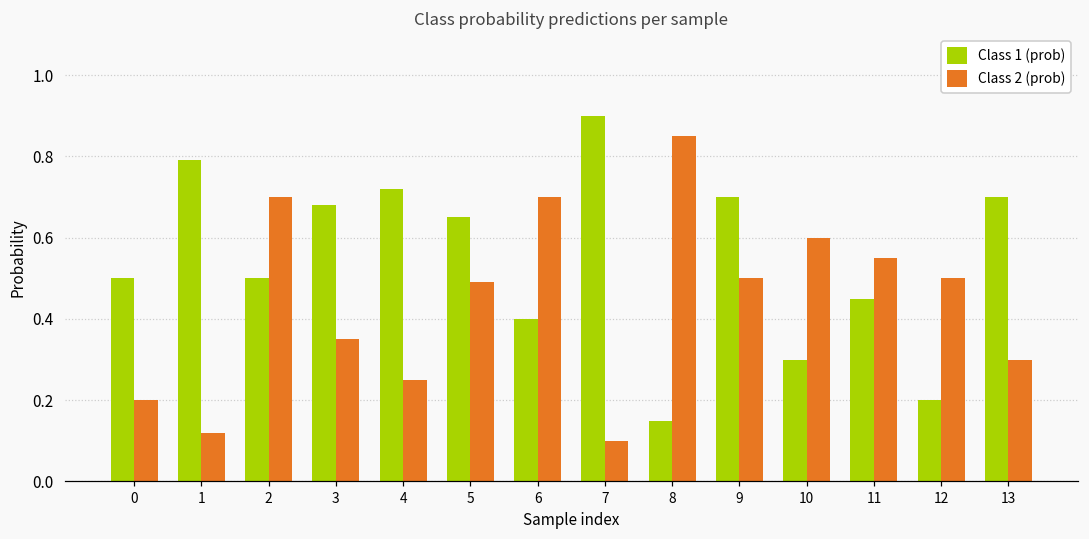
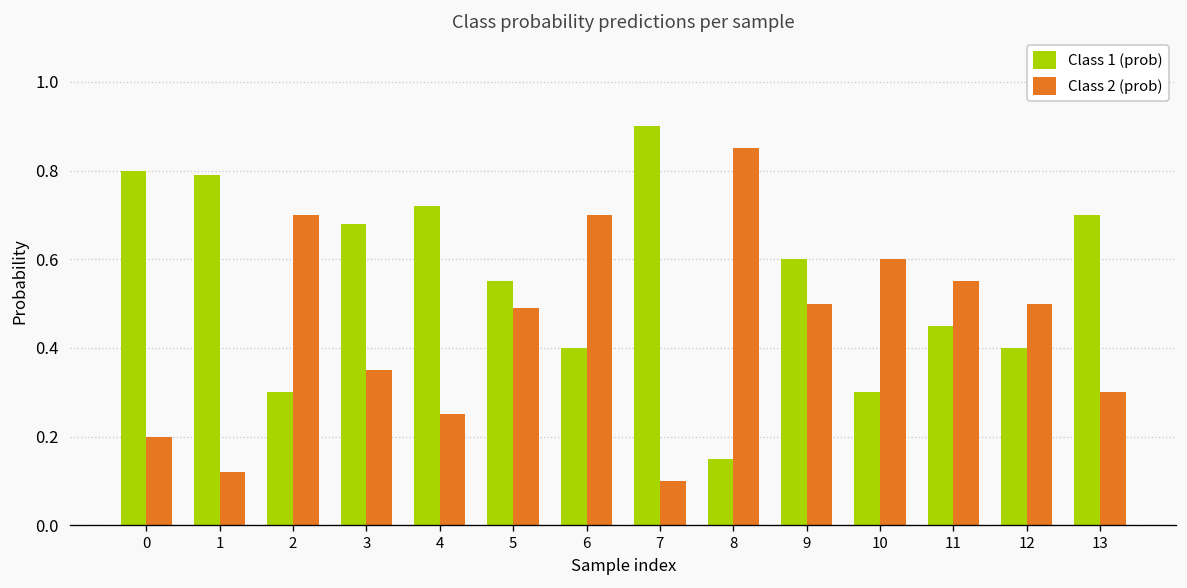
Class 1 (prob), 0: 0.5 -> 0.8
Class 1 (prob), 2: 0.5 -> 0.3
Class 1 (prob), 5: 0.65 -> 0.55
Class 1 (prob), 9: 0.7 -> 0.6
Class 1 (prob), 12: 0.2 -> 0.4
